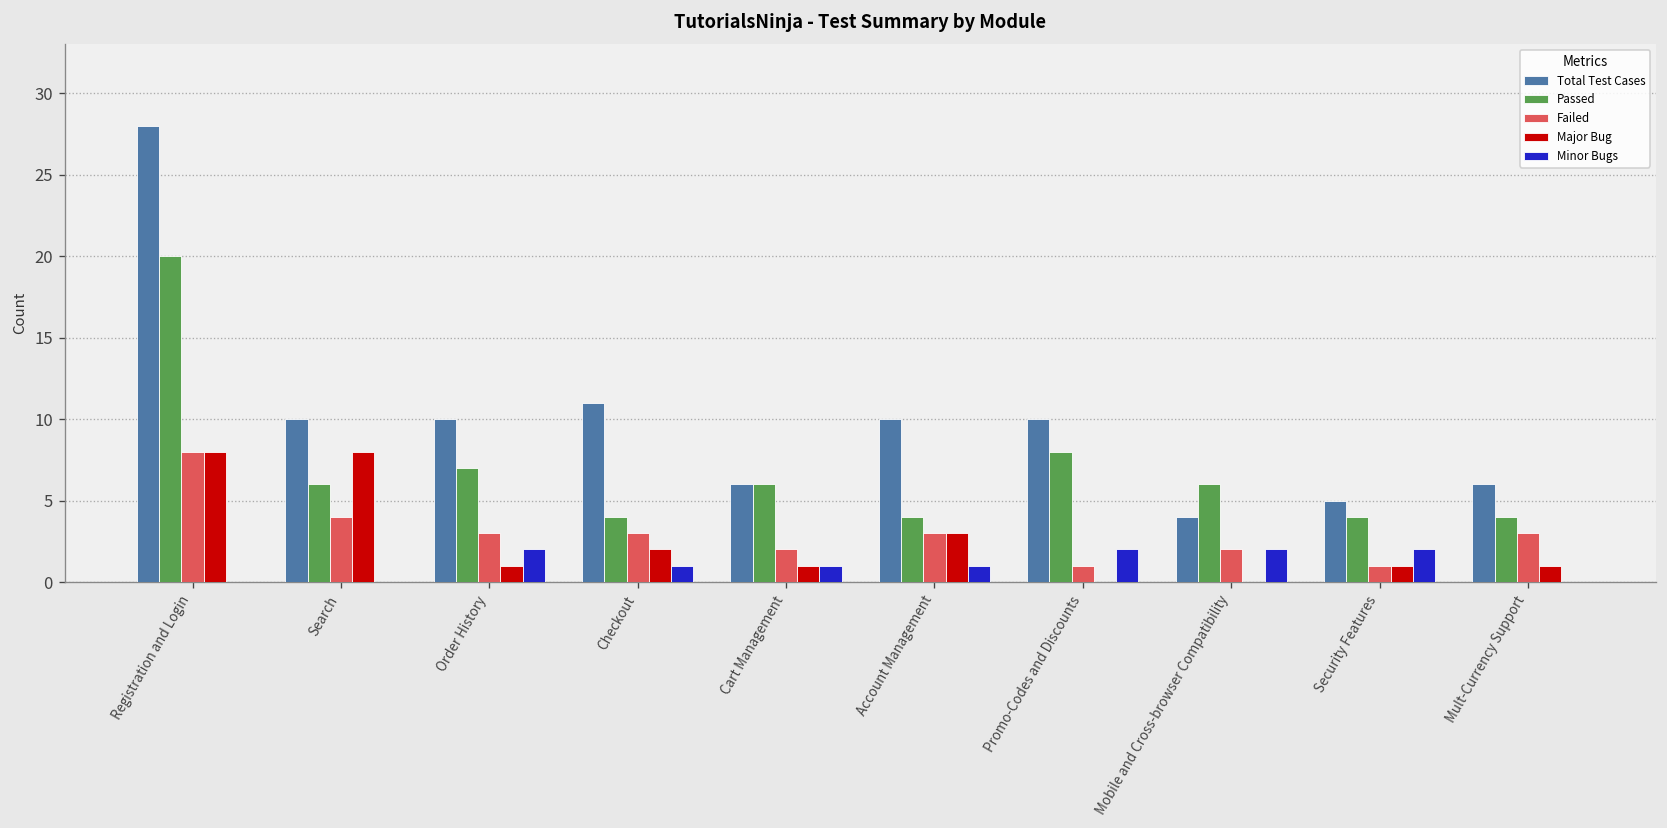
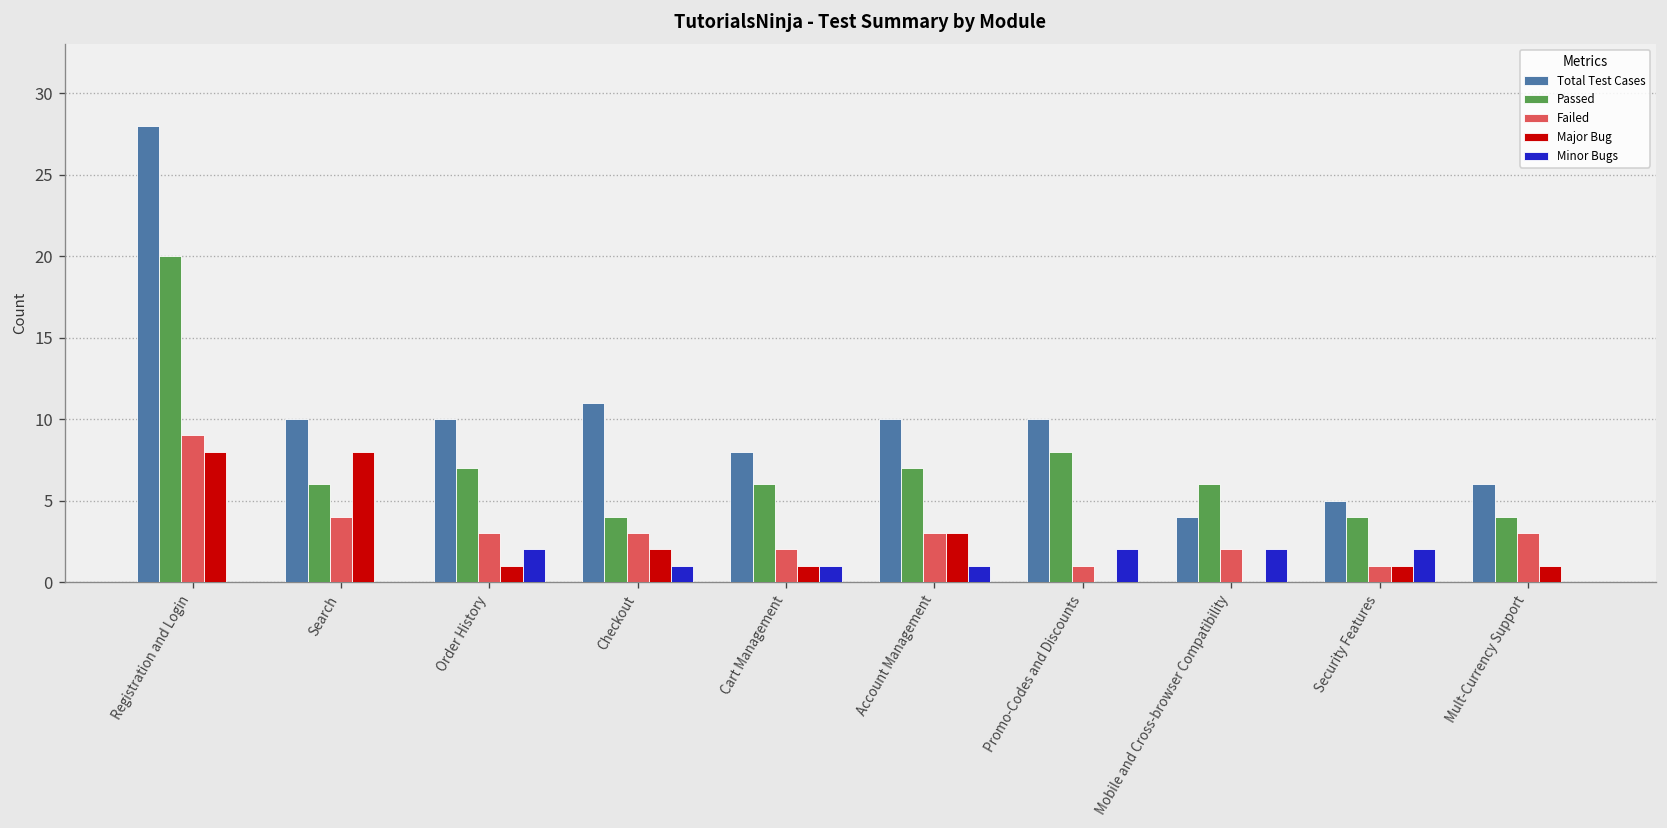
Failed, Registration and Login: 8 -> 9
Total Test Cases, Cart Management: 6 -> 8
Passed, Account Management: 4 -> 7
